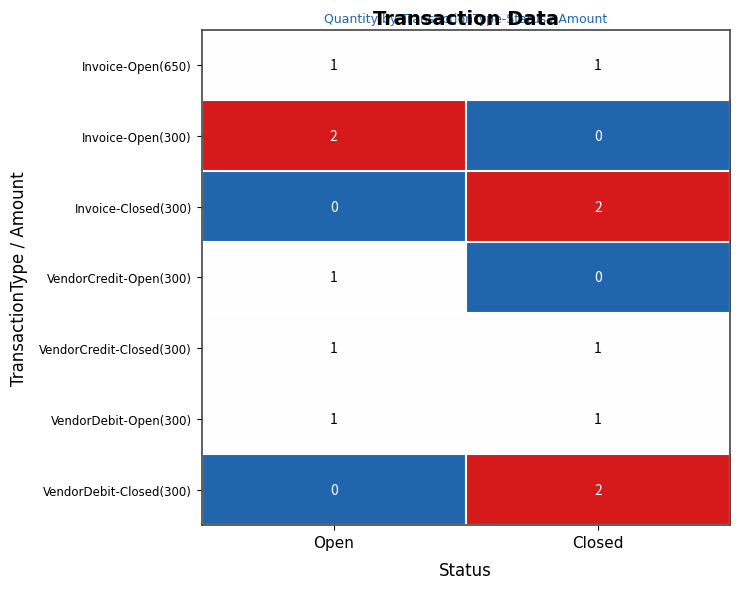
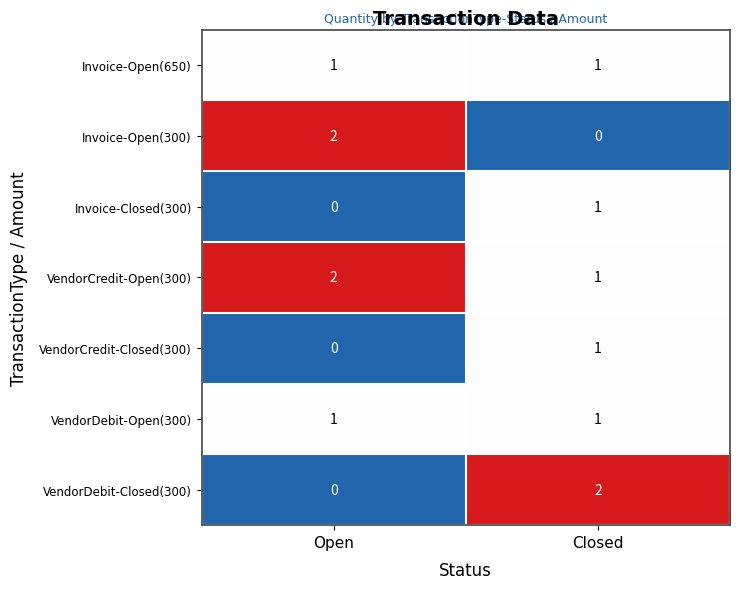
Invoice-Closed(300), Closed: 2 -> 1
VendorCredit-Open(300), Open: 1 -> 2
VendorCredit-Open(300), Closed: 0 -> 1
VendorCredit-Closed(300), Open: 1 -> 0
